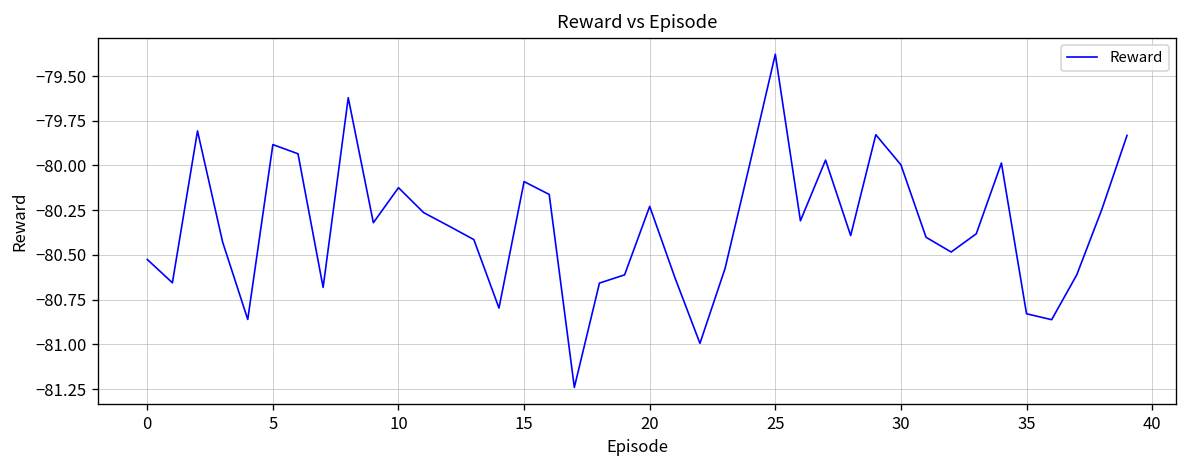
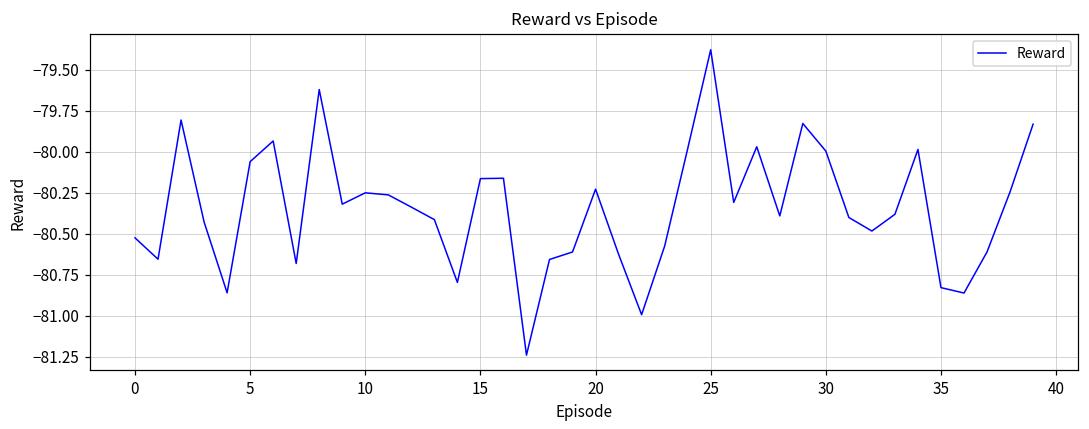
5: -79.88 -> -80.06
10: -80.12 -> -80.25
15: -80.09 -> -80.16
